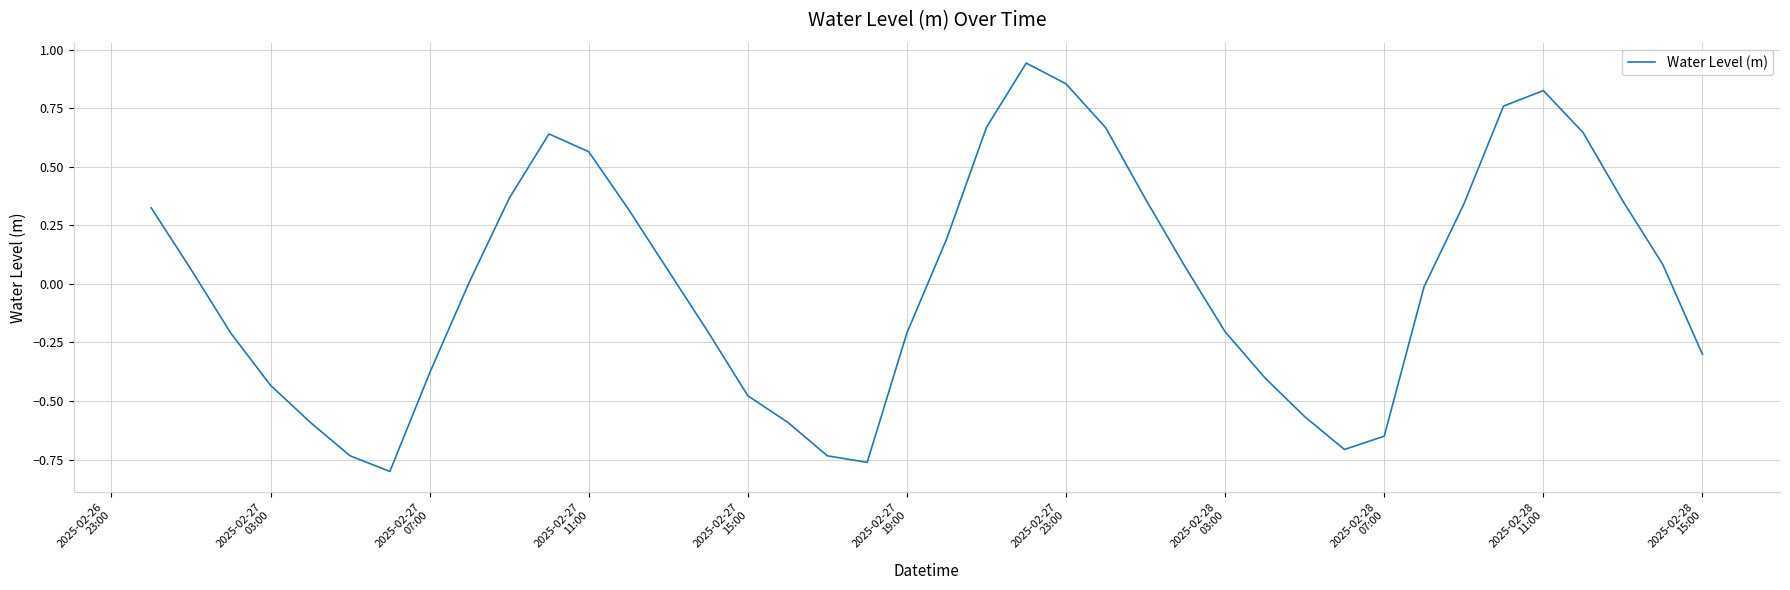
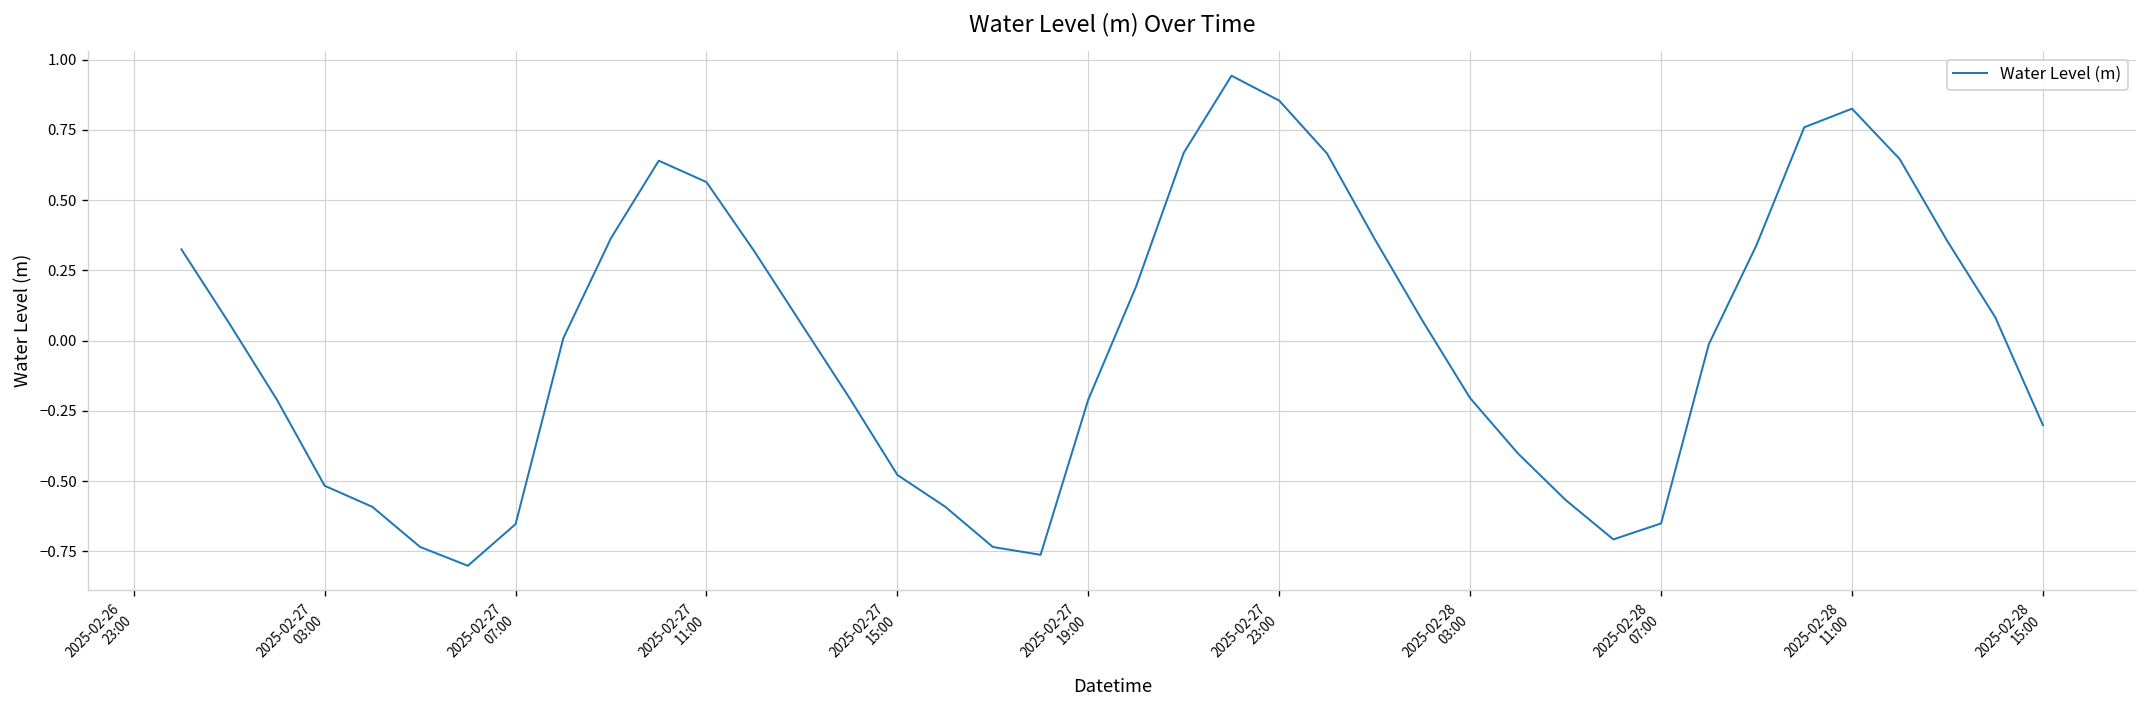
2025-02-27 03:00: -0.43 -> -0.52
2025-02-27 07:00: -0.38 -> -0.65
